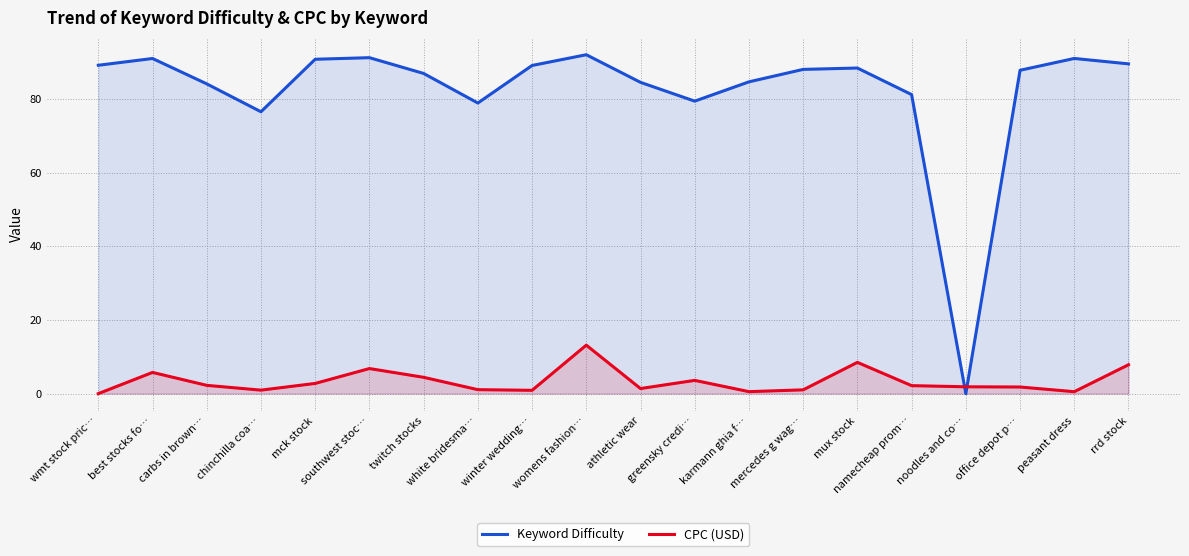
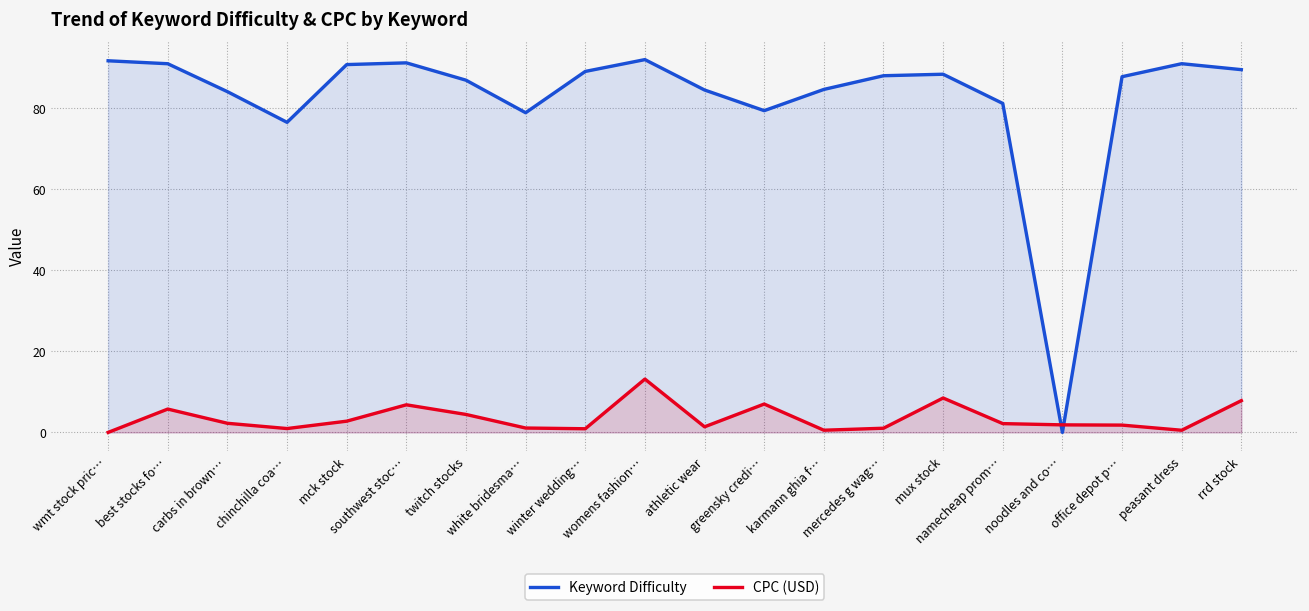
Keyword Difficulty, wmt stock pric…: 89 -> 92
CPC (USD), greensky credi…: 4 -> 7
